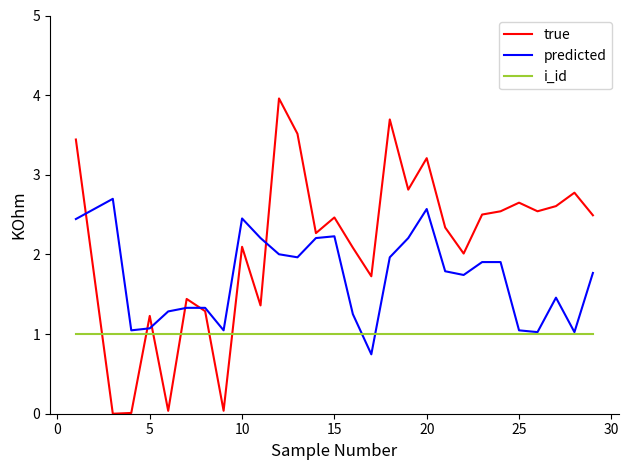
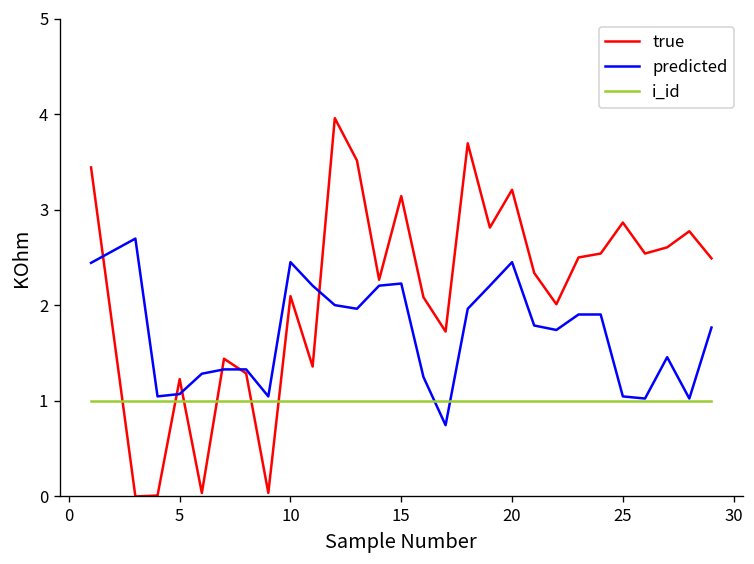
true, 15: 2.5 -> 3.1
predicted, 20: 2.6 -> 2.5
true, 25: 2.6 -> 2.9
